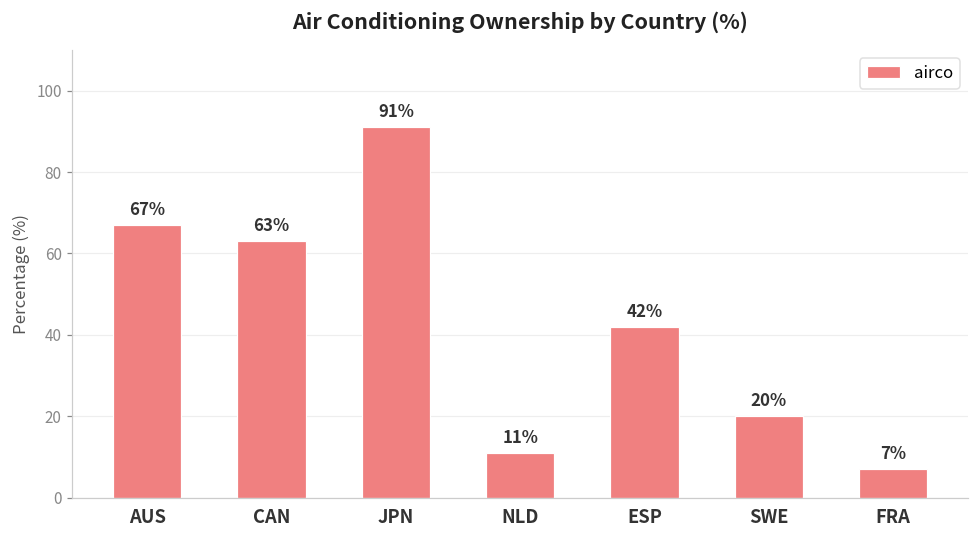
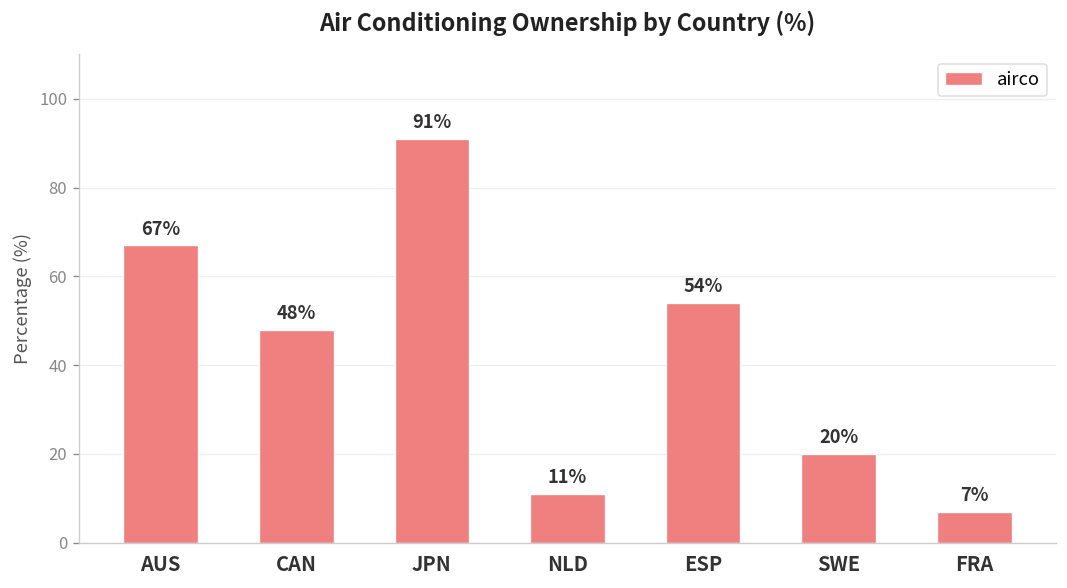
CAN: 63% -> 48%
ESP: 42% -> 54%
